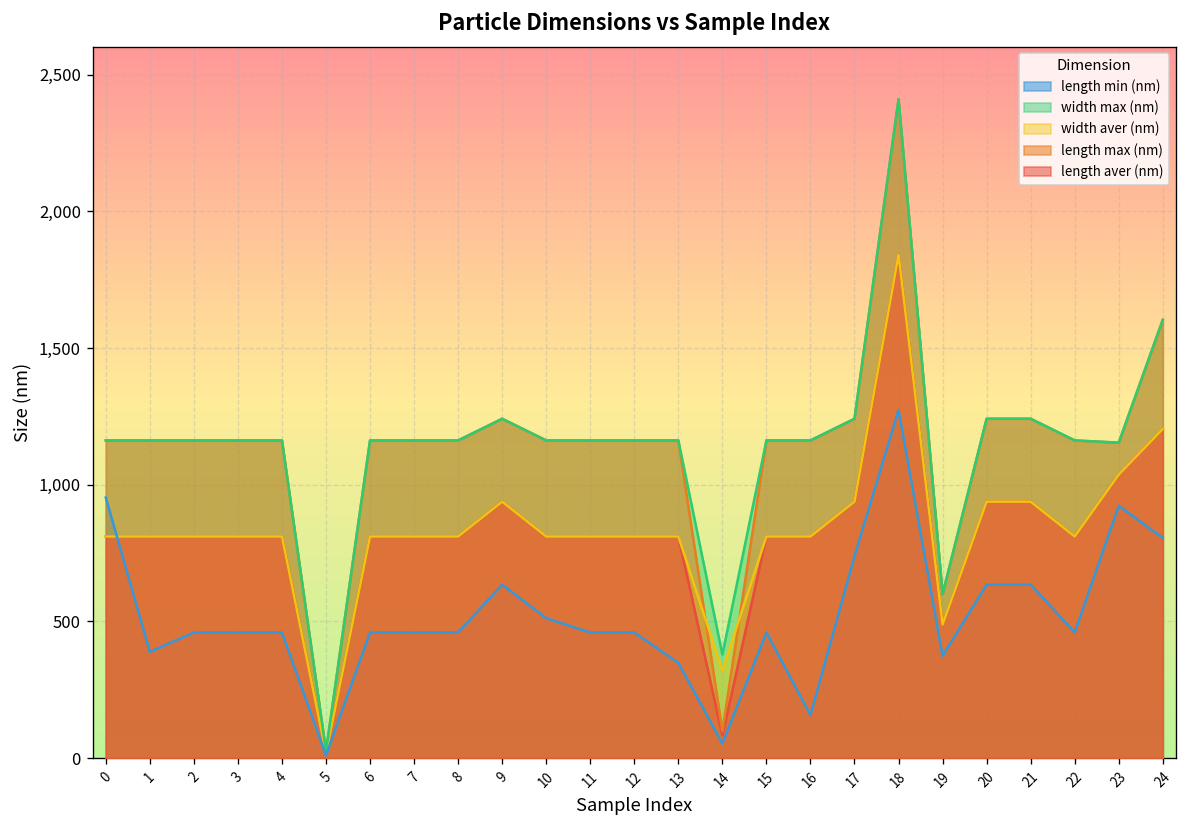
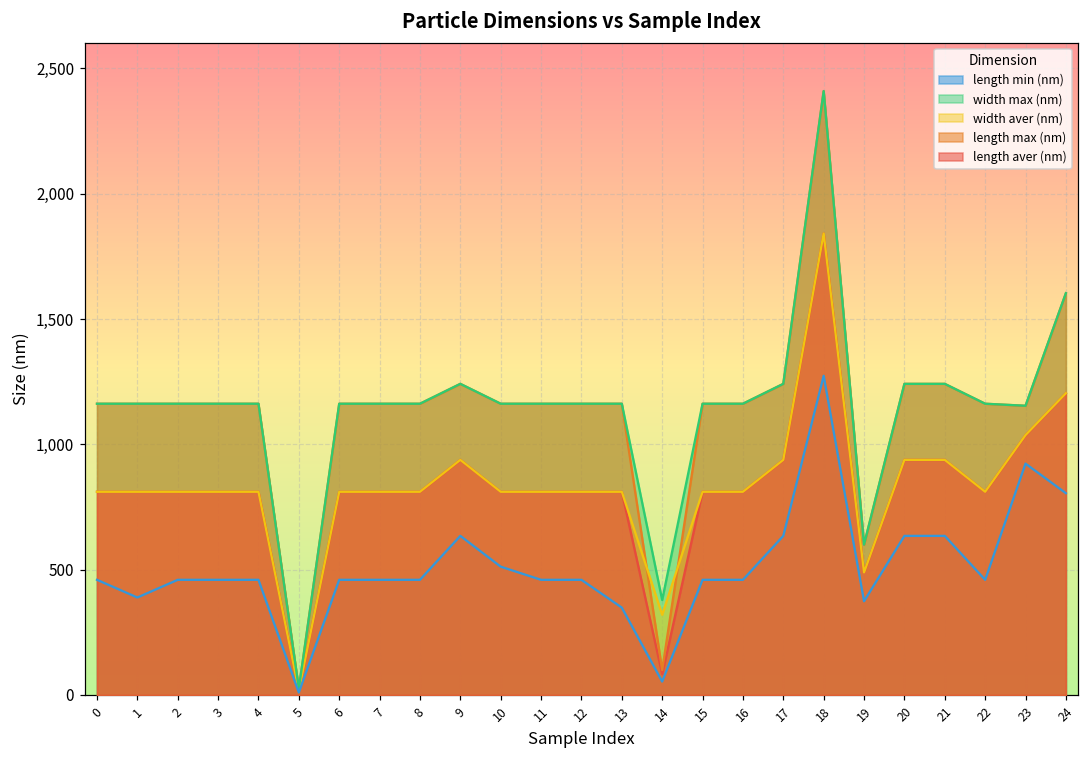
length min (nm), 0: 950 -> 460
length min (nm), 16: 160 -> 460
length min (nm), 17: 740 -> 630
